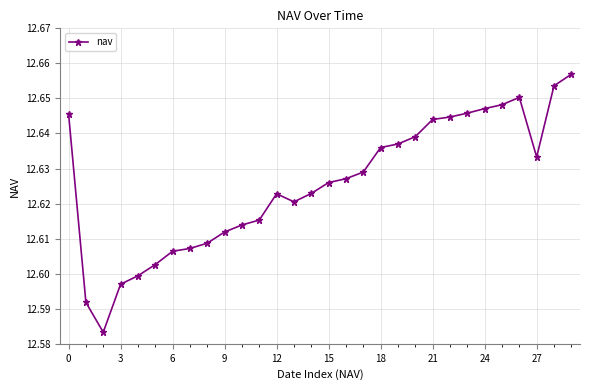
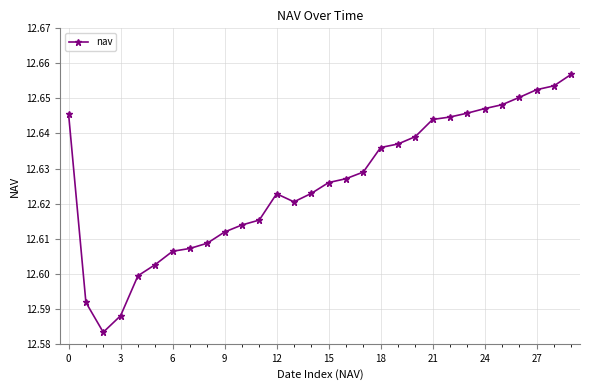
3: 12.597 -> 12.588
27: 12.633 -> 12.653
